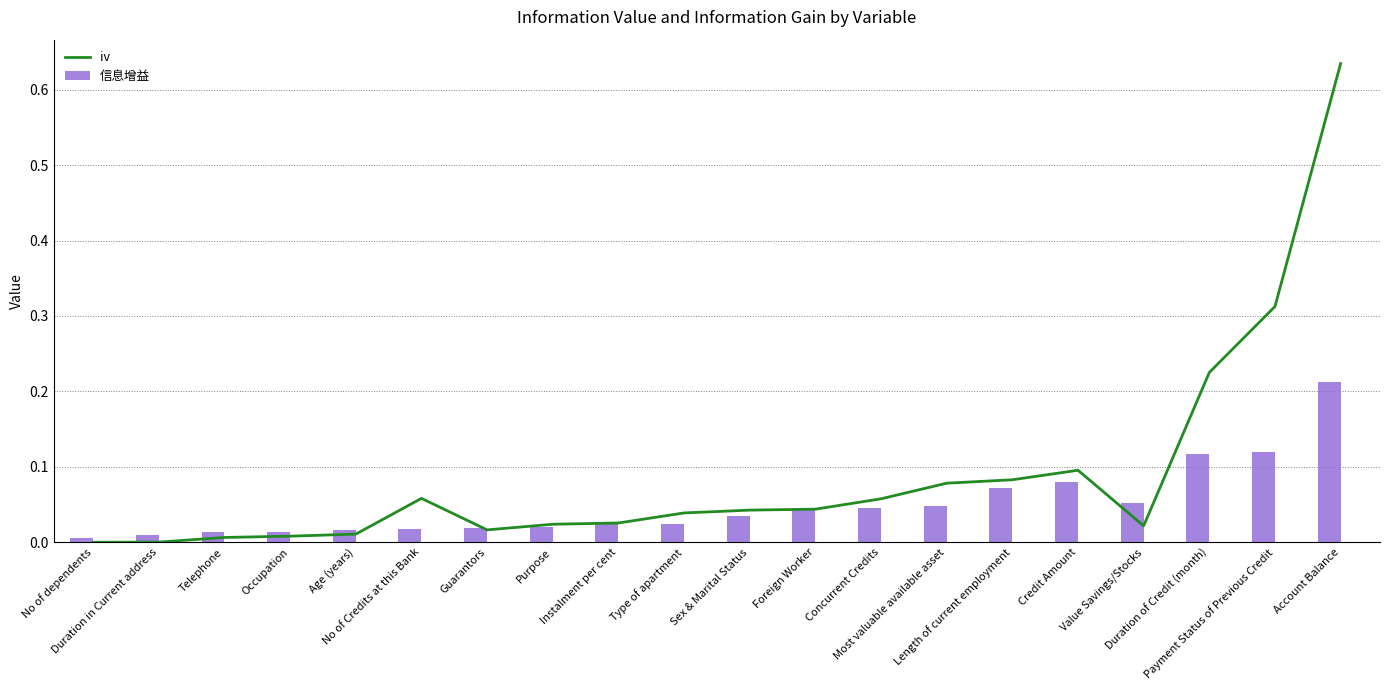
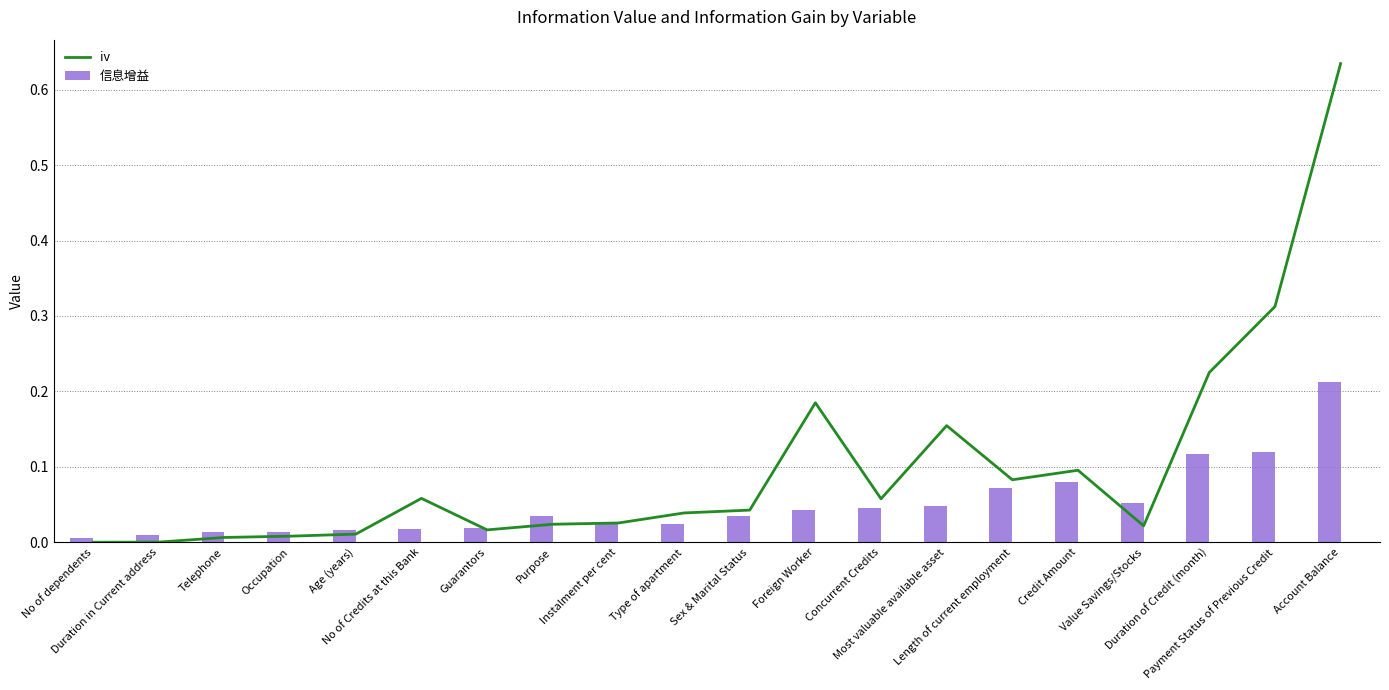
信息增益, Purpose: 0.02 -> 0.04
iv, Foreign Worker: 0.04 -> 0.18
iv, Most valuable available asset: 0.08 -> 0.15
